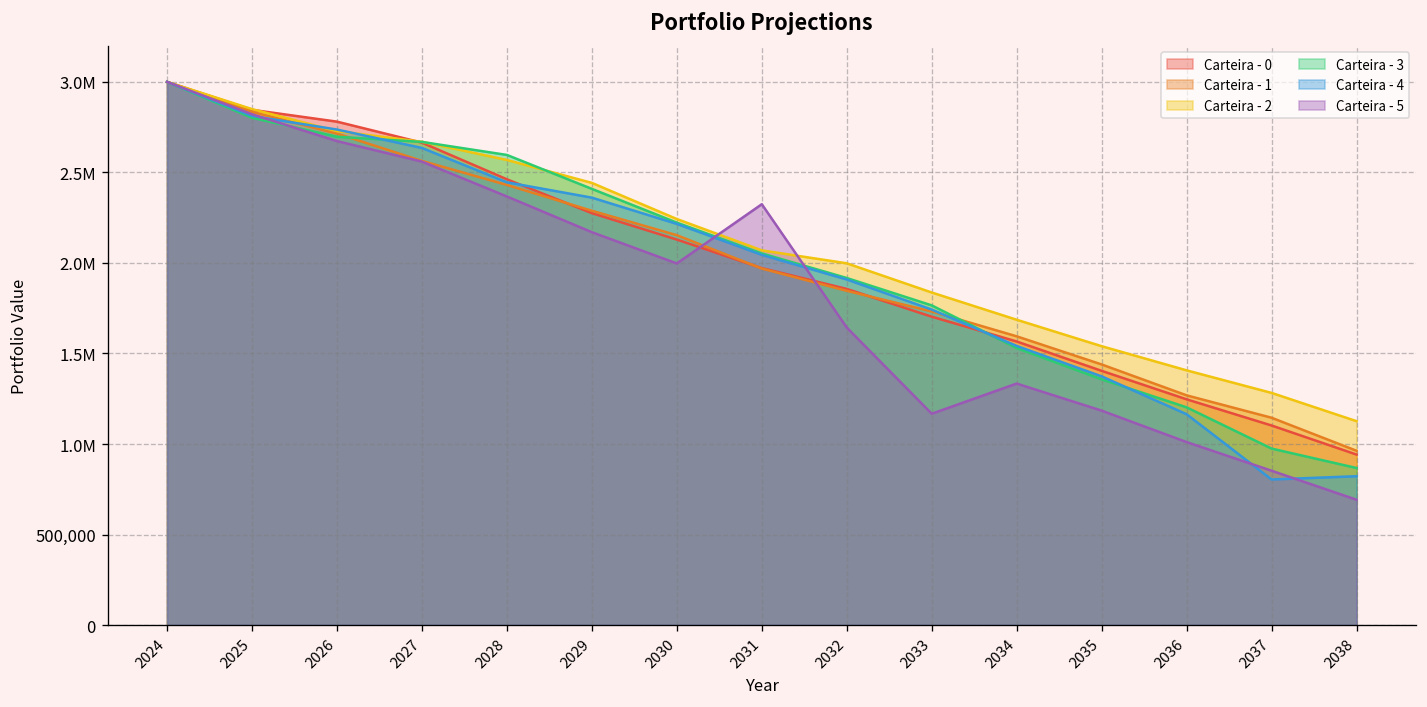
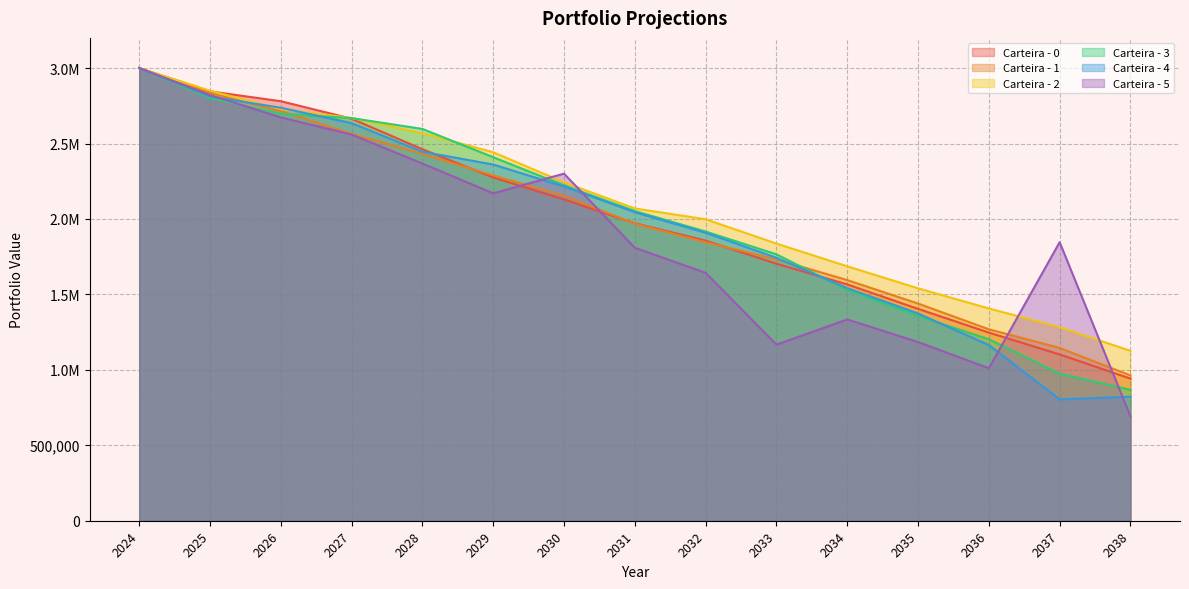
Carteira - 5, 2030: 2,000,000 -> 2,300,000
Carteira - 5, 2031: 2,320,000 -> 1,810,000
Carteira - 5, 2037: 850,000 -> 1,850,000
